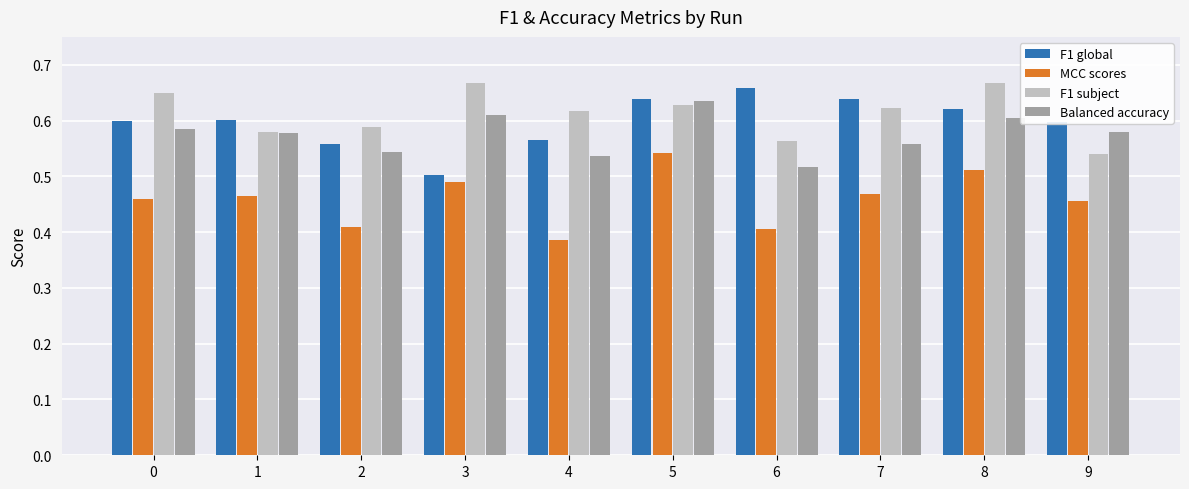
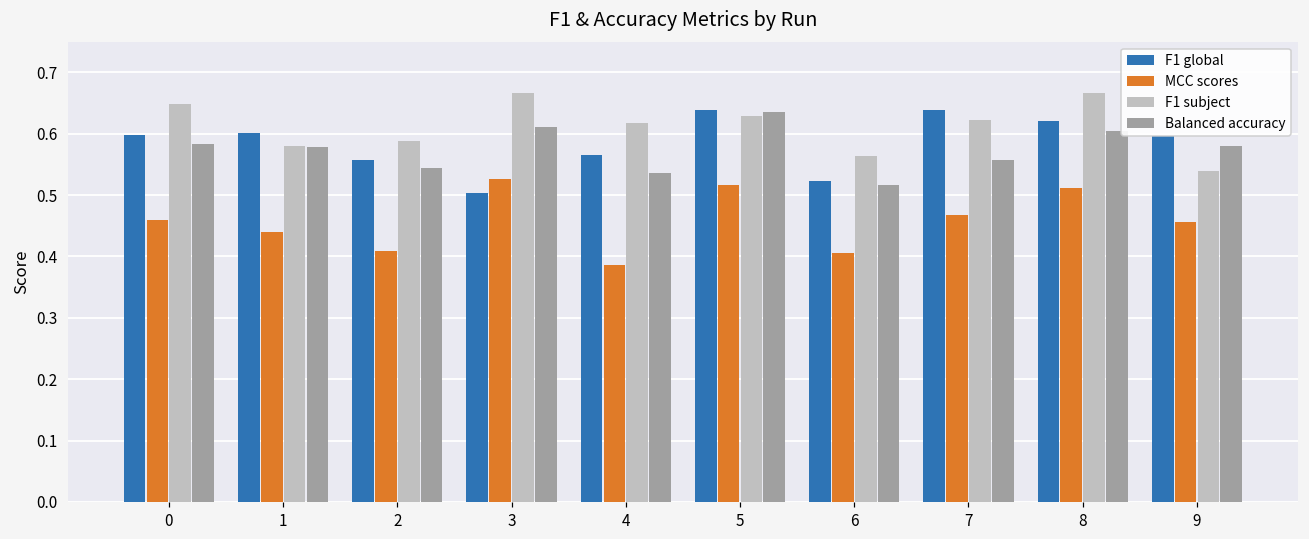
MCC scores, 1: 0.46 -> 0.44
MCC scores, 3: 0.49 -> 0.53
MCC scores, 5: 0.54 -> 0.52
F1 global, 6: 0.66 -> 0.52
